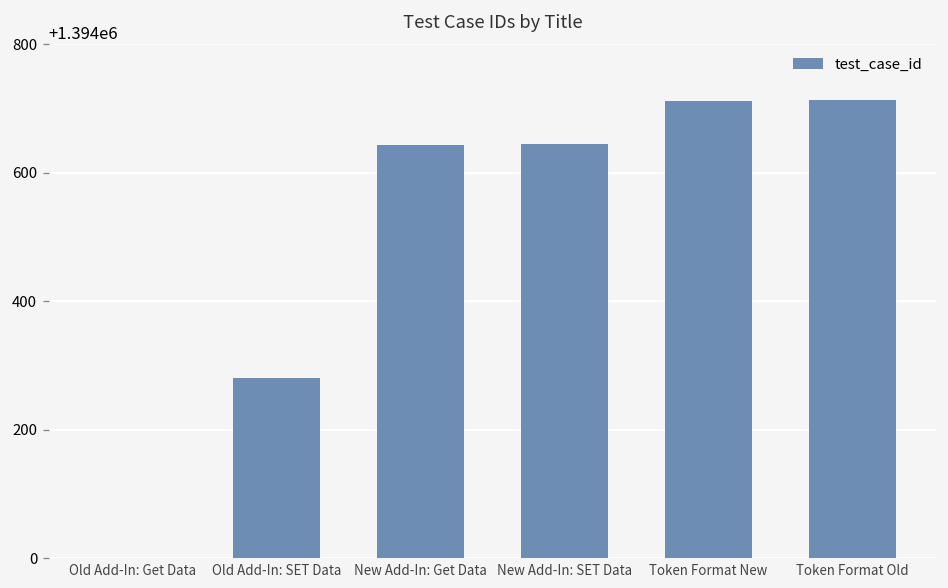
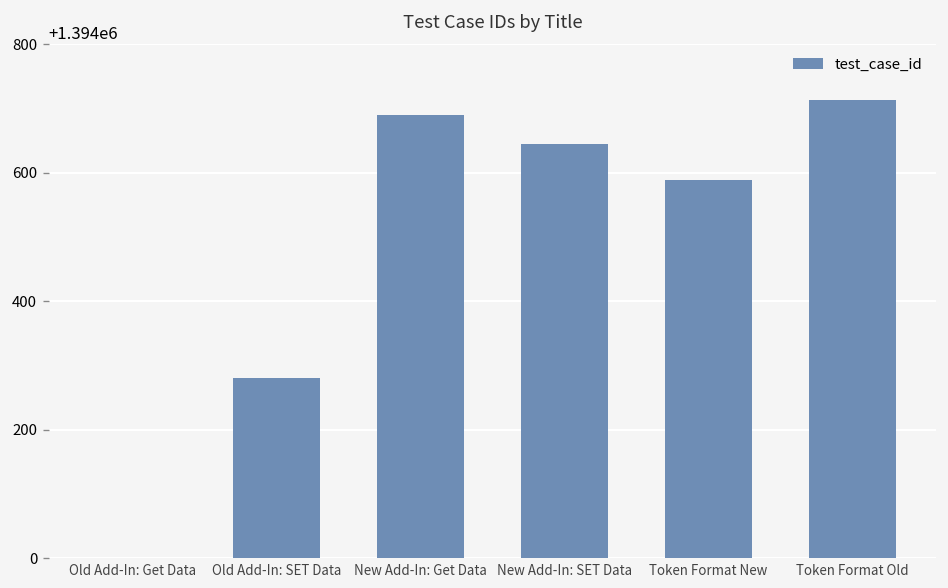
New Add-In: Get Data: 1394640 -> 1394690
Token Format New: 1394710 -> 1394590
